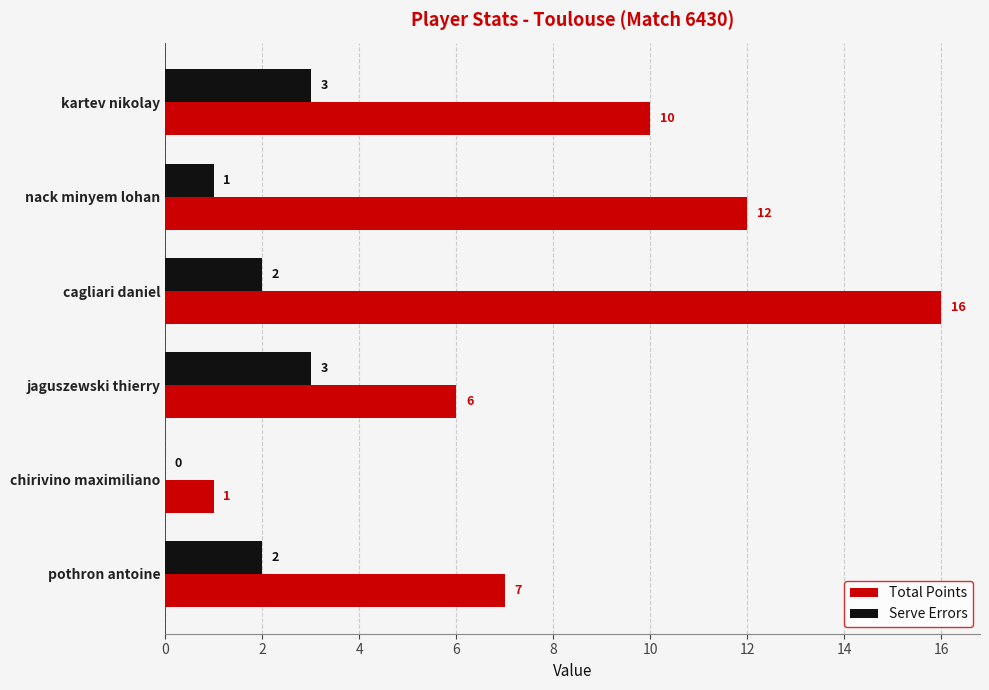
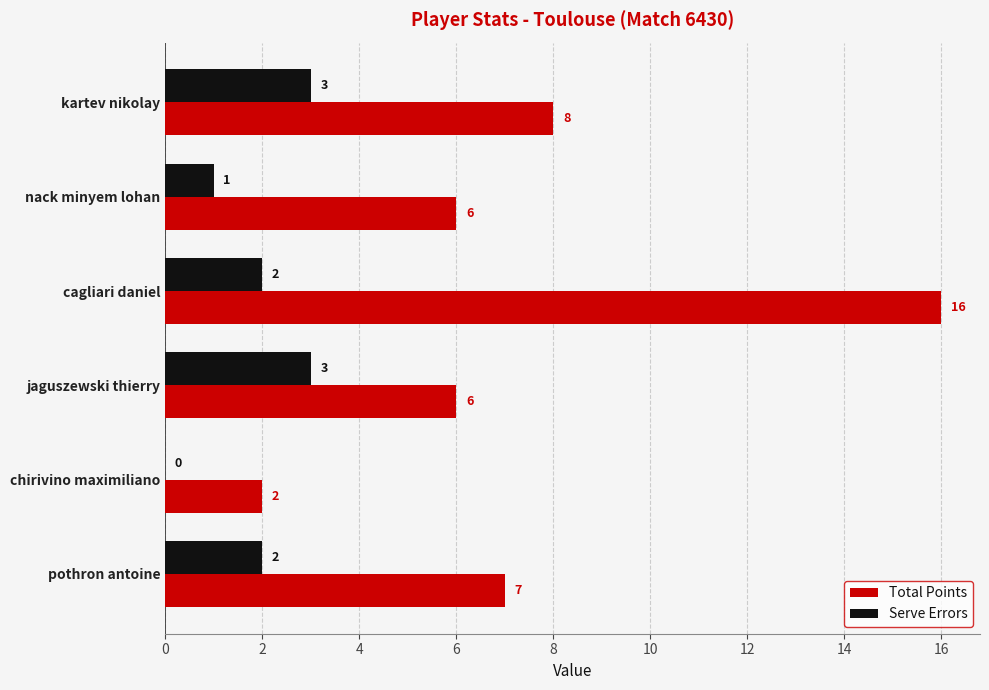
Total Points, kartev nikolay: 10 -> 8
Total Points, nack minyem lohan: 12 -> 6
Total Points, chirivino maximiliano: 1 -> 2
